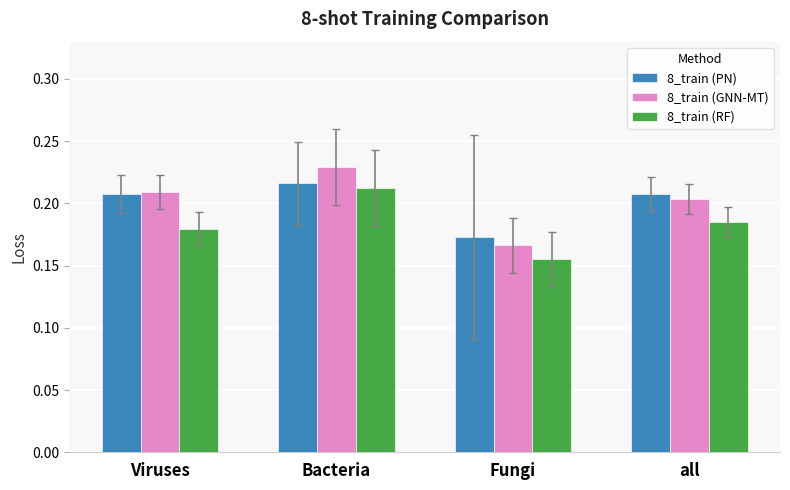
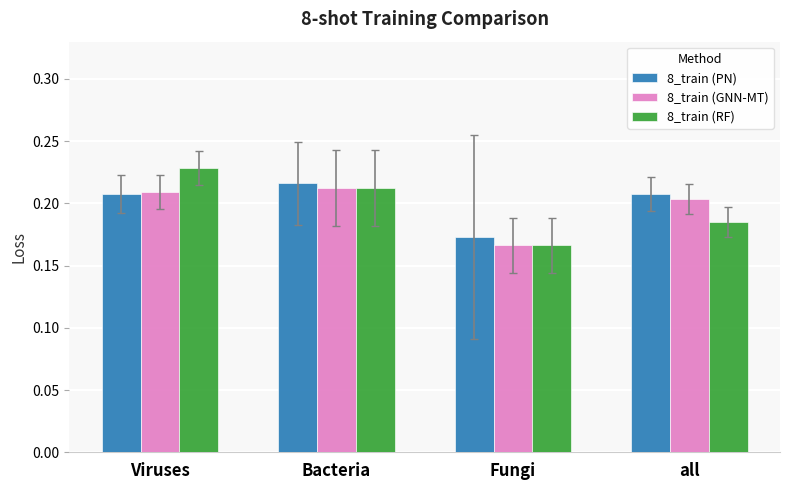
8_train (RF), Viruses: 0.180 -> 0.228
8_train (GNN-MT), Bacteria: 0.229 -> 0.213
8_train (RF), Fungi: 0.155 -> 0.167
